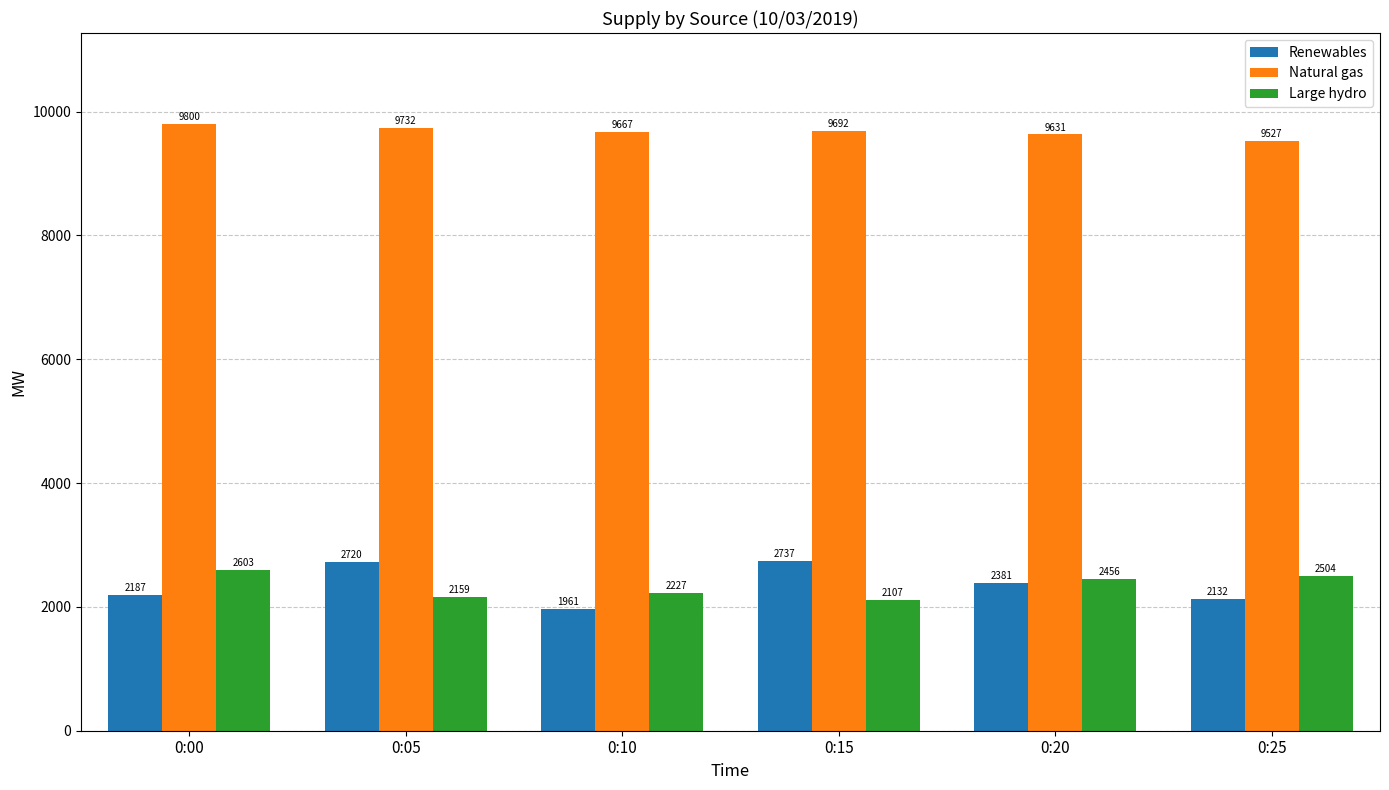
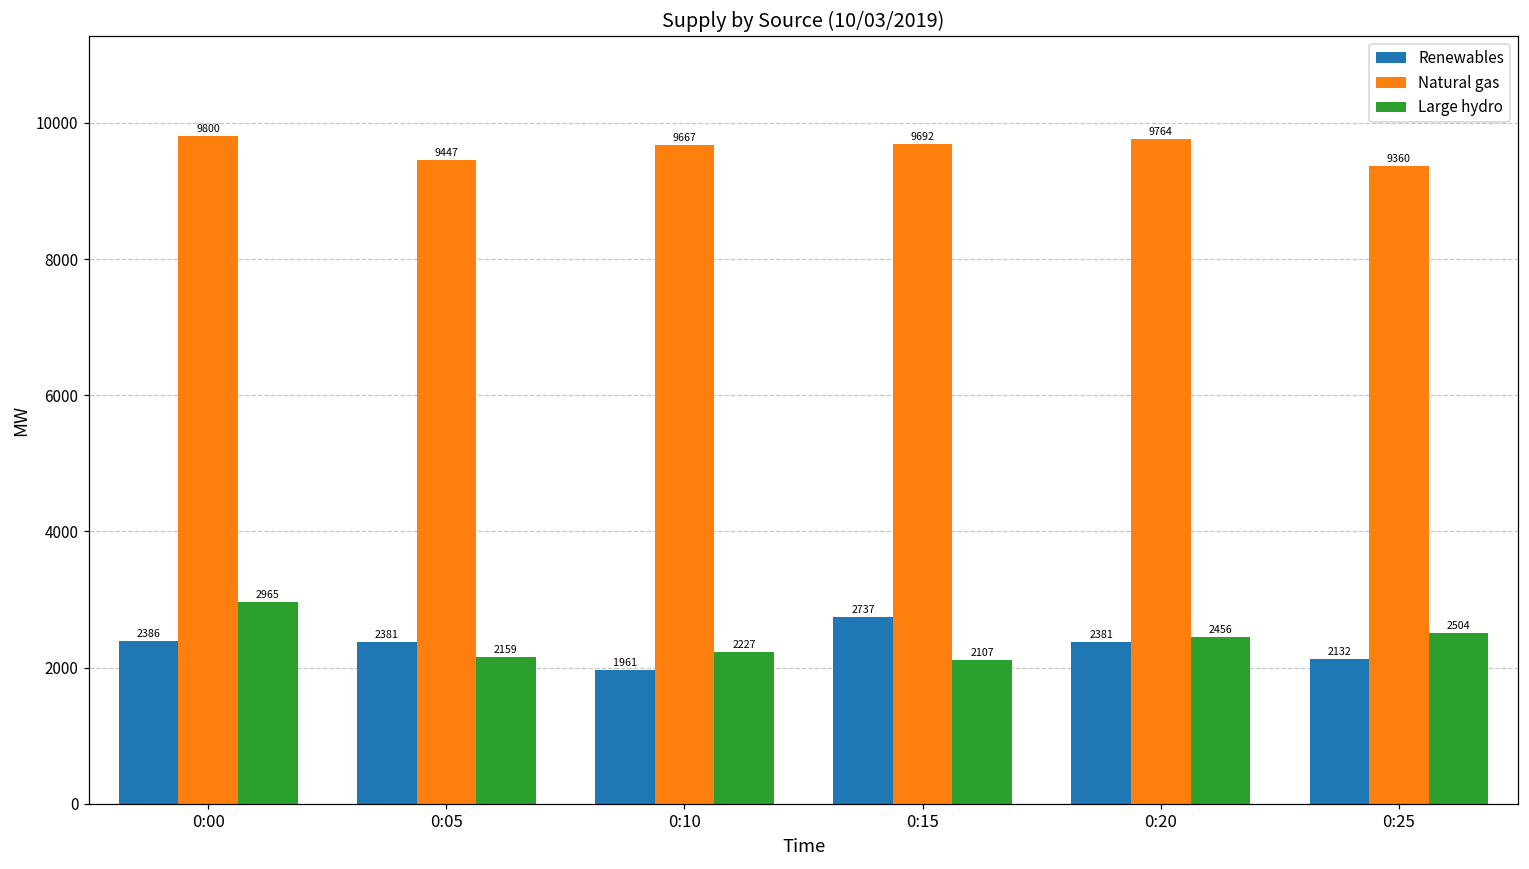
Renewables, 0:00: 2187 -> 2386
Large hydro, 0:00: 2603 -> 2965
Renewables, 0:05: 2720 -> 2381
Natural gas, 0:05: 9732 -> 9447
Natural gas, 0:20: 9631 -> 9764
Natural gas, 0:25: 9527 -> 9360
